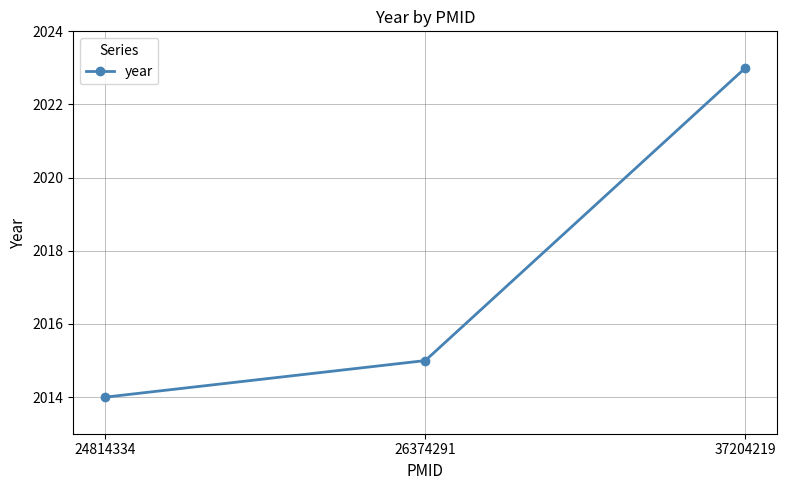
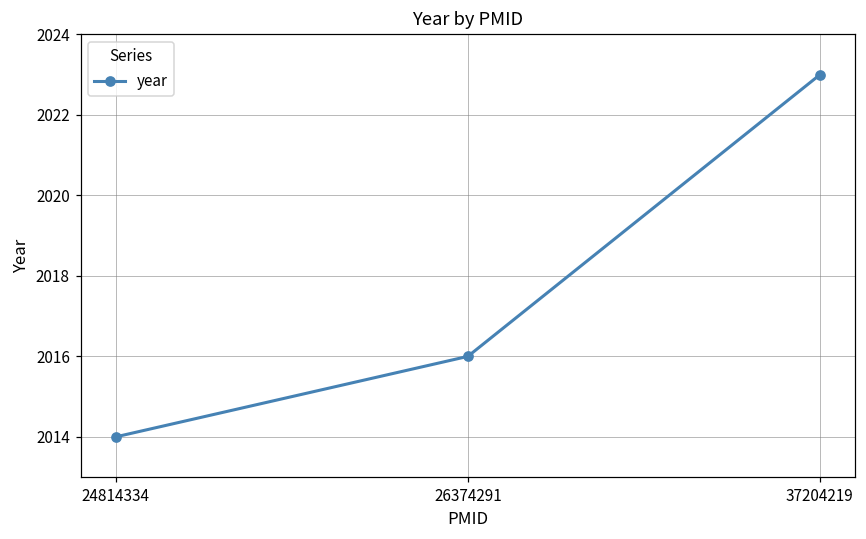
26374291: 2015 -> 2016
